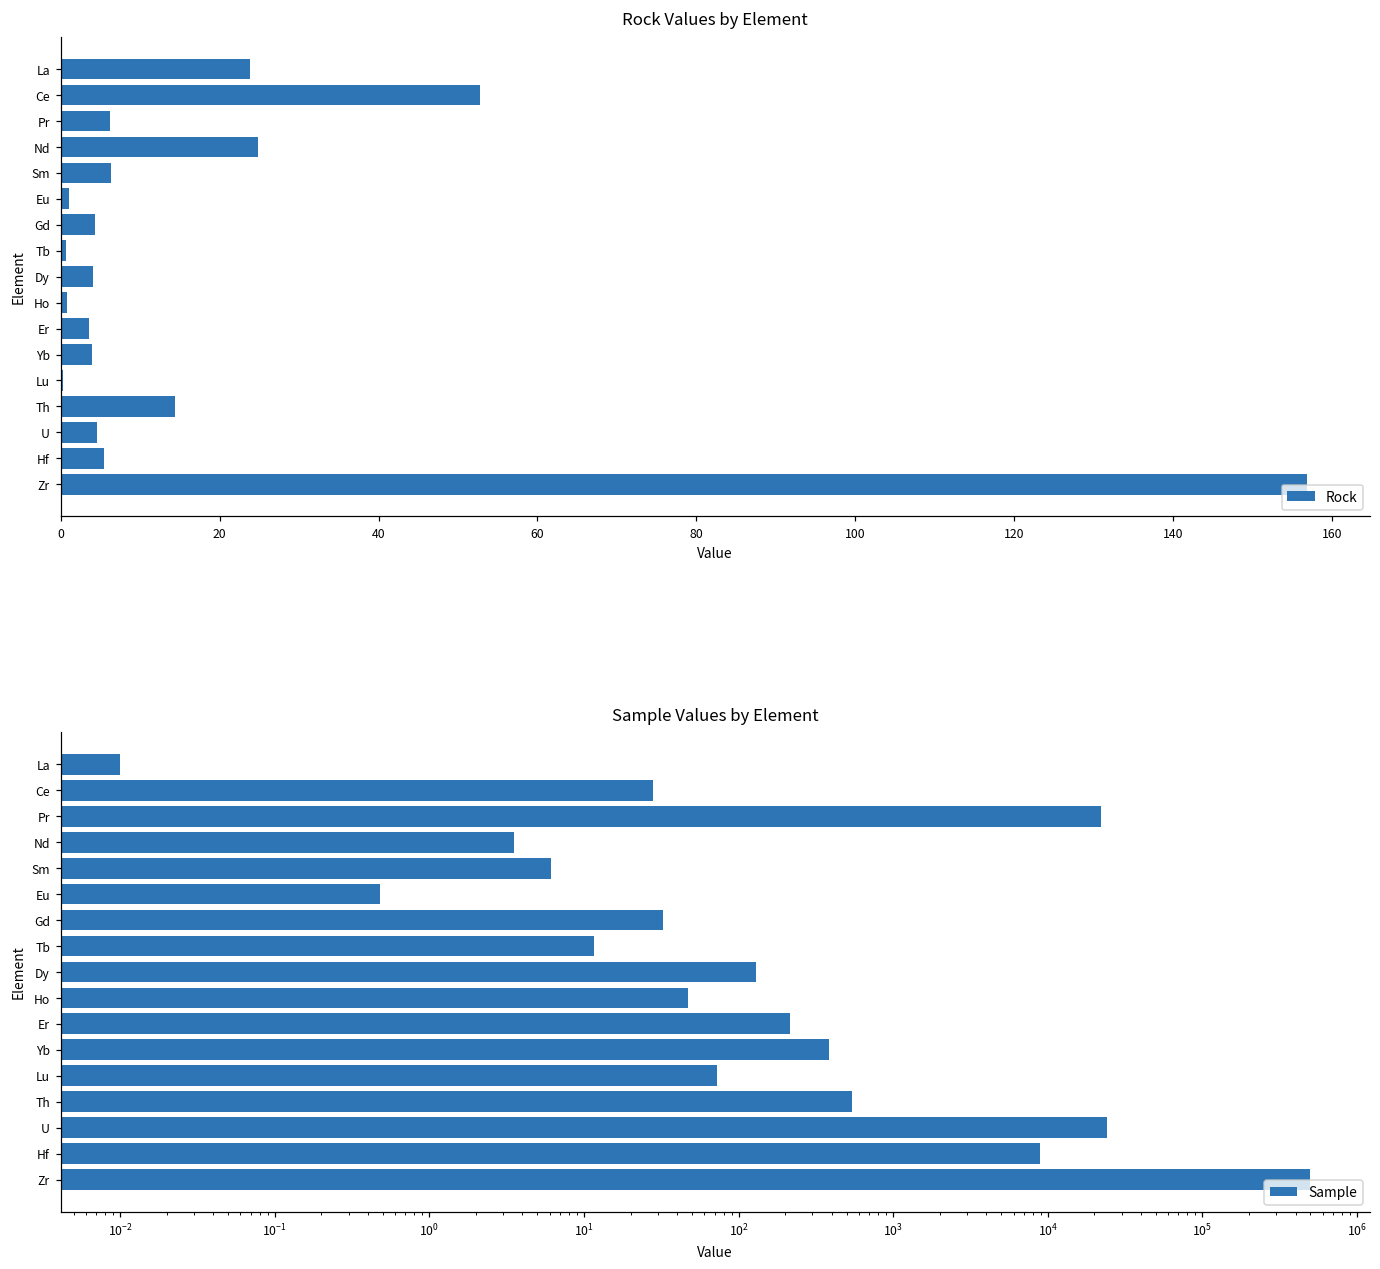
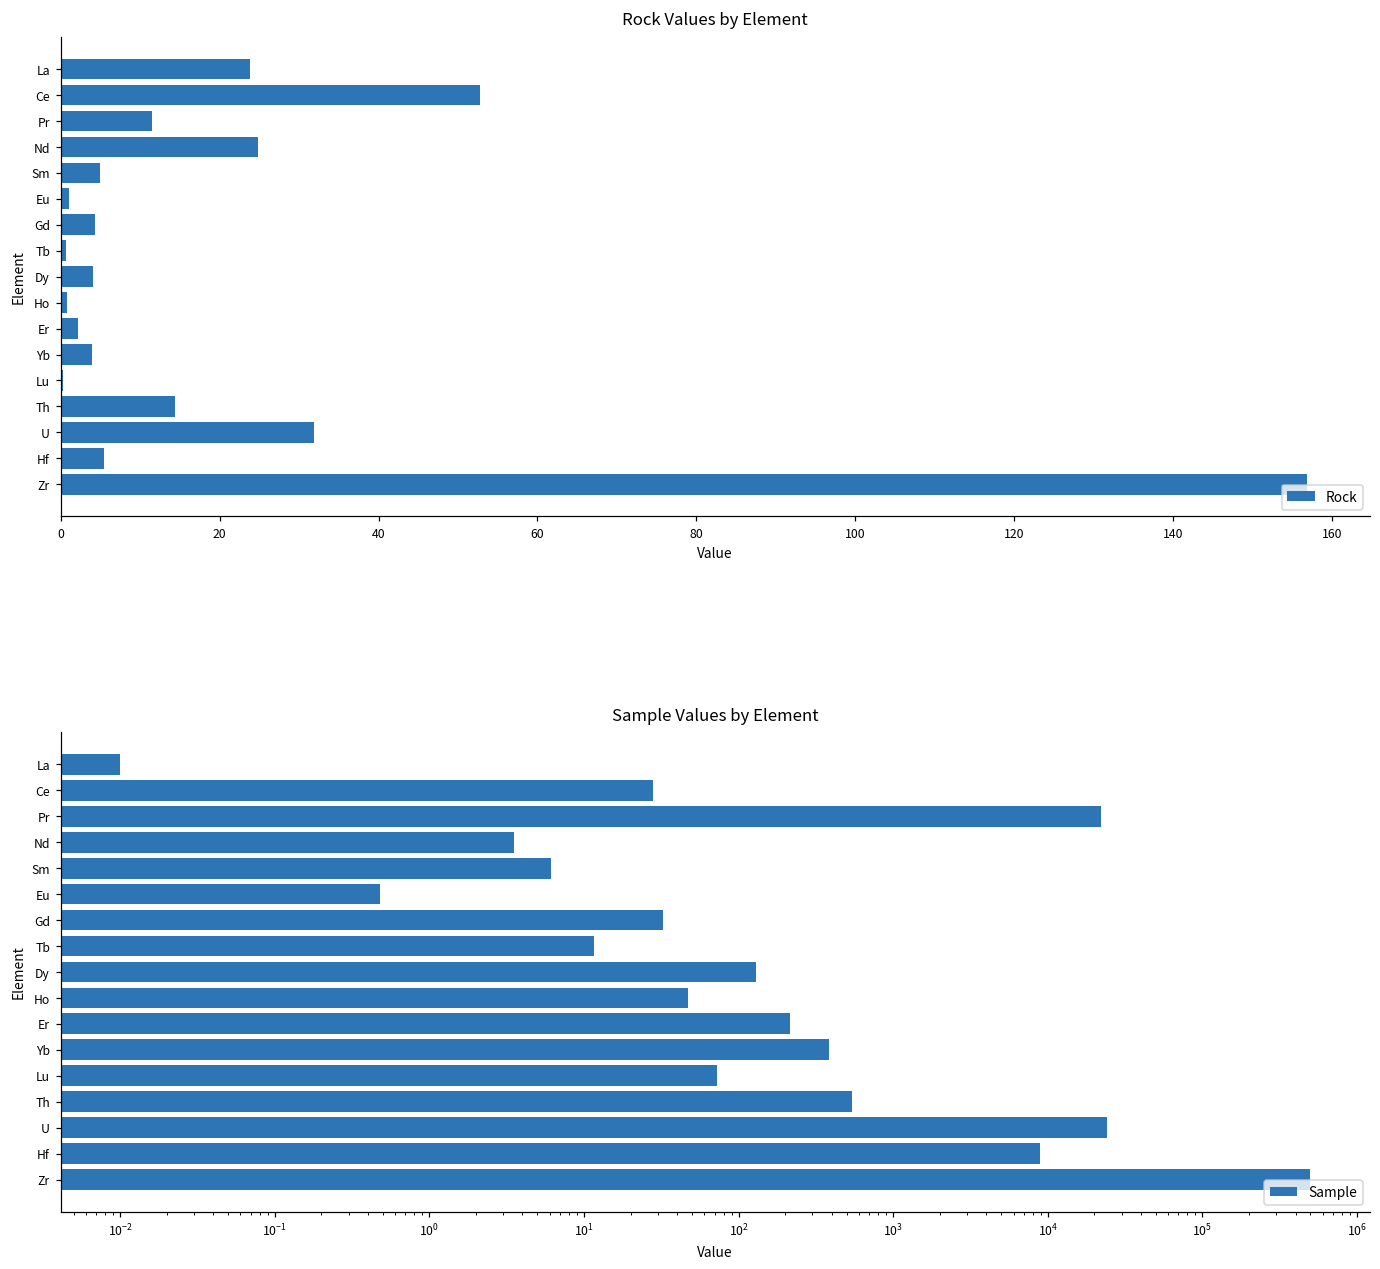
Rock Values by Element, Pr: 6 -> 11
Rock Values by Element, Sm: 6 -> 5
Rock Values by Element, Er: 4 -> 2
Rock Values by Element, U: 5 -> 32
